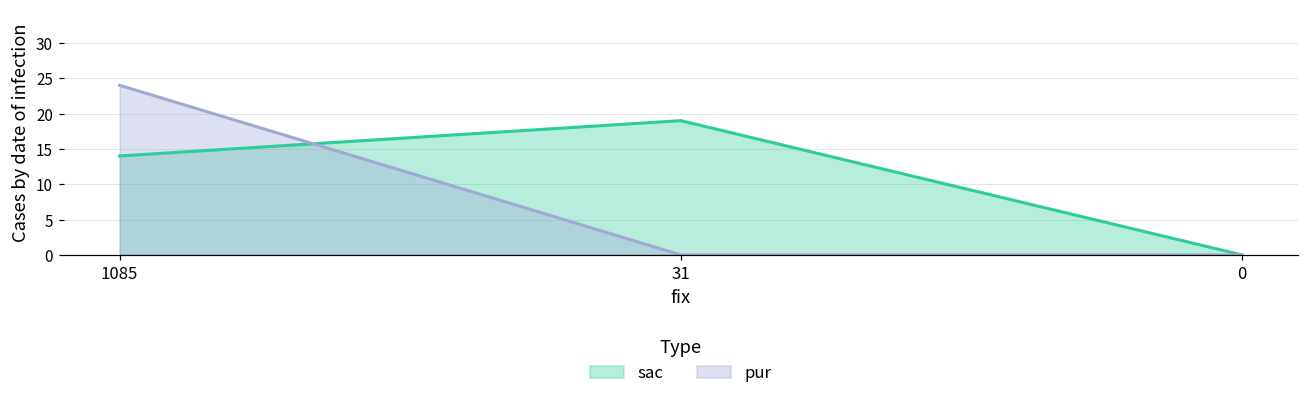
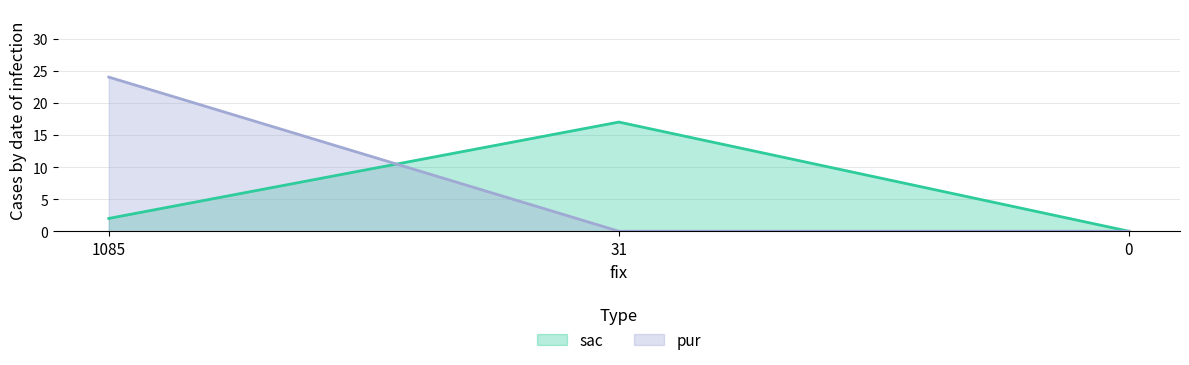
sac, 1085: 14 -> 2
sac, 31: 19 -> 17
